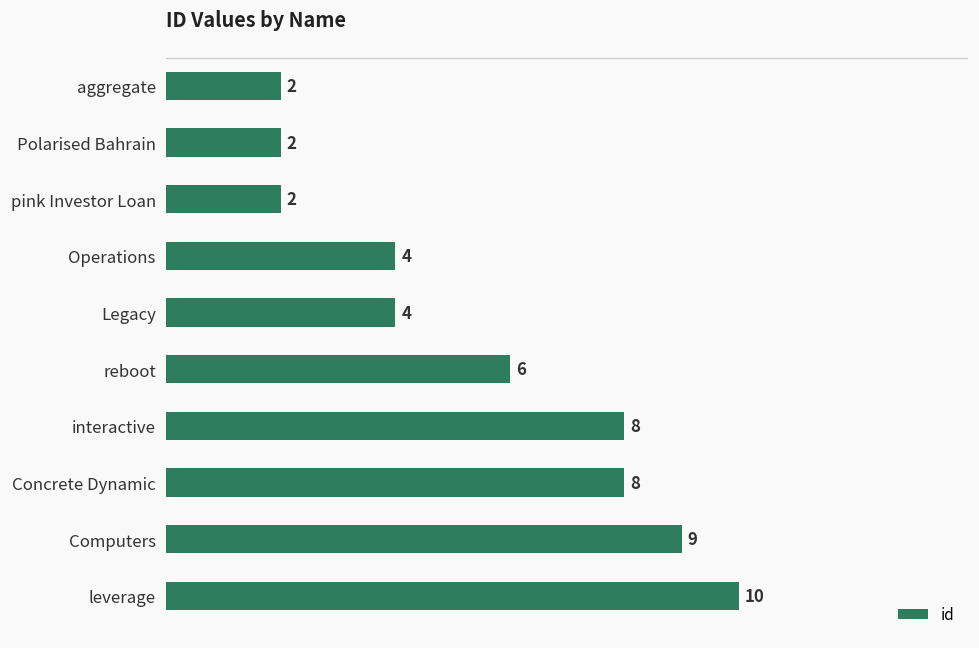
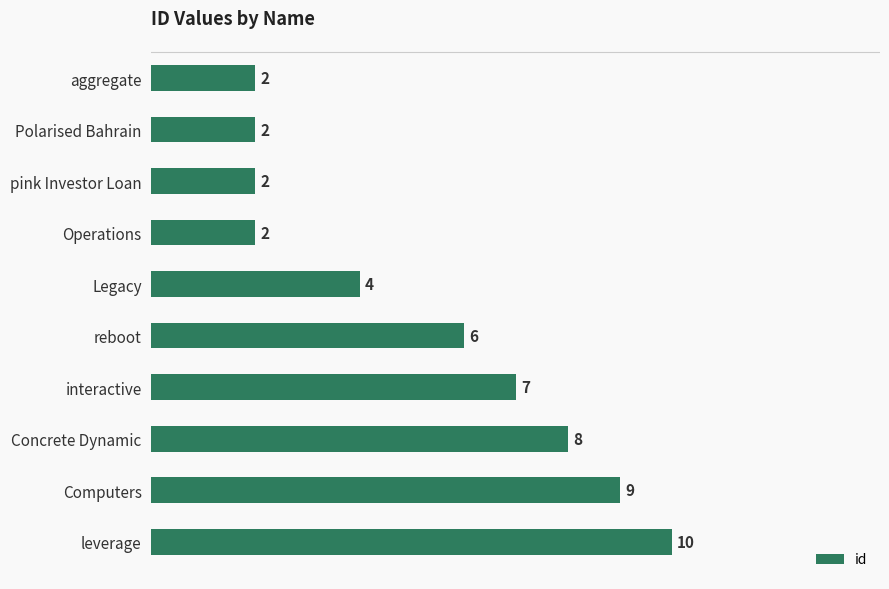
Operations: 4 -> 2
interactive: 8 -> 7
